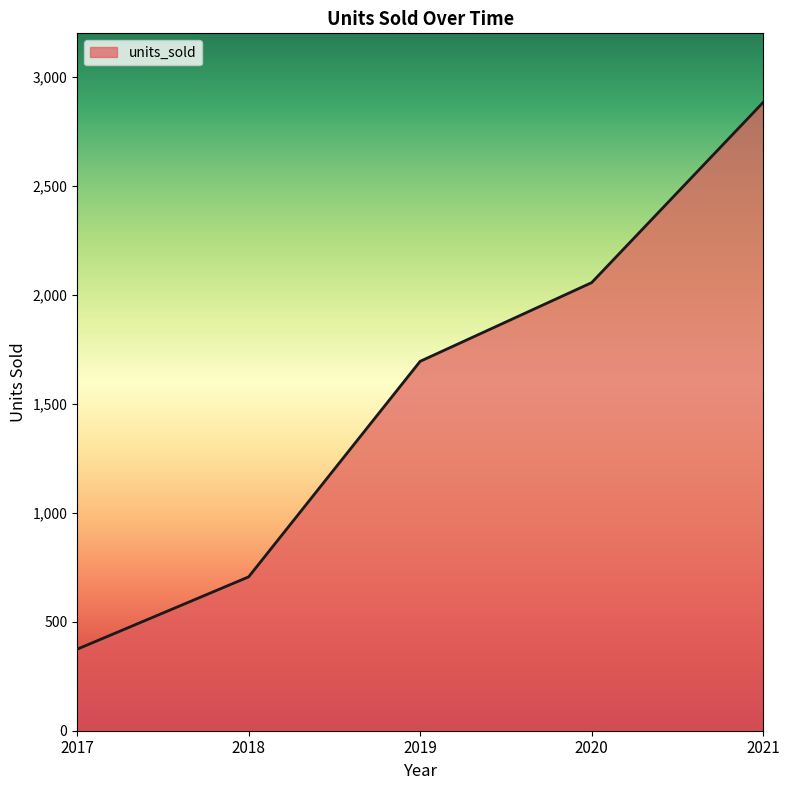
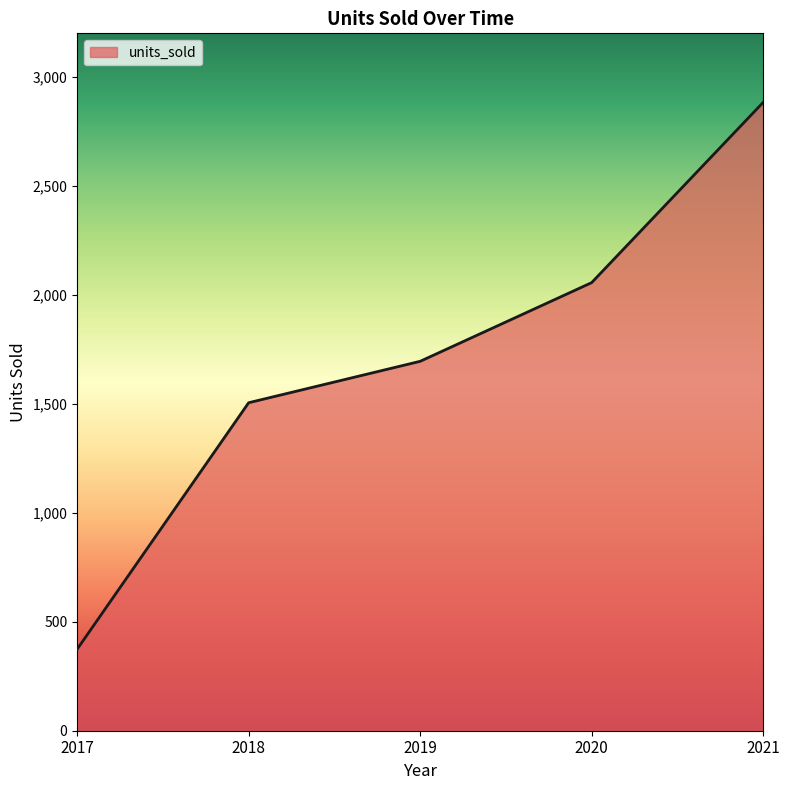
2018: 710 -> 1,510
